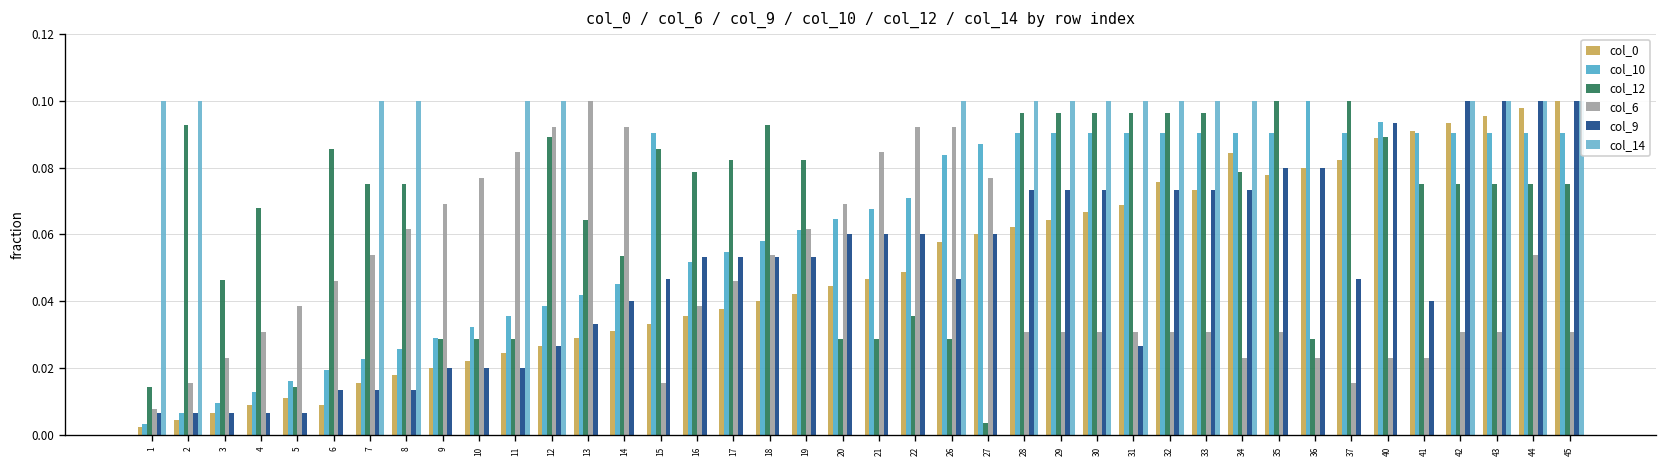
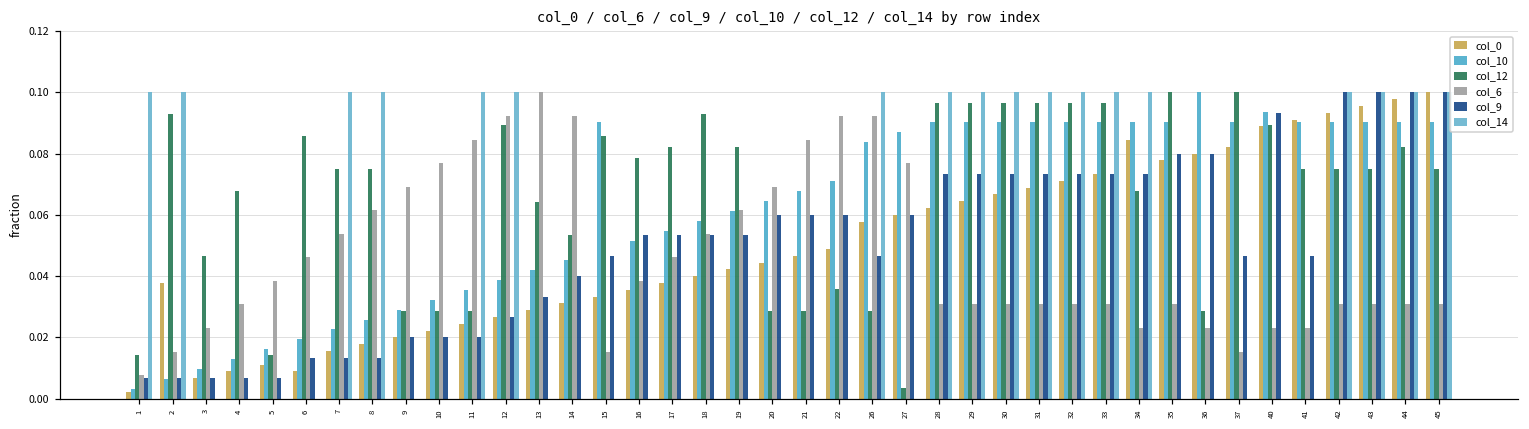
col_0, 2: 0.004 -> 0.038
col_9, 31: 0.027 -> 0.073
col_0, 32: 0.076 -> 0.071
col_12, 34: 0.079 -> 0.068
col_9, 41: 0.040 -> 0.047
col_12, 44: 0.075 -> 0.082
col_6, 44: 0.054 -> 0.031
